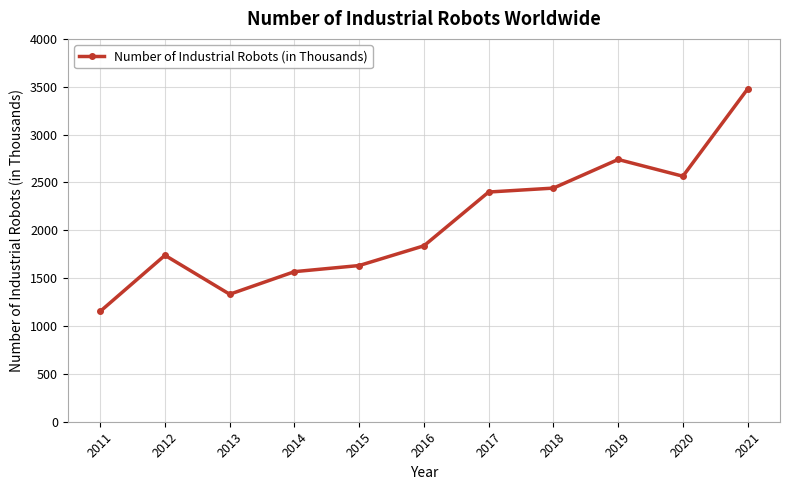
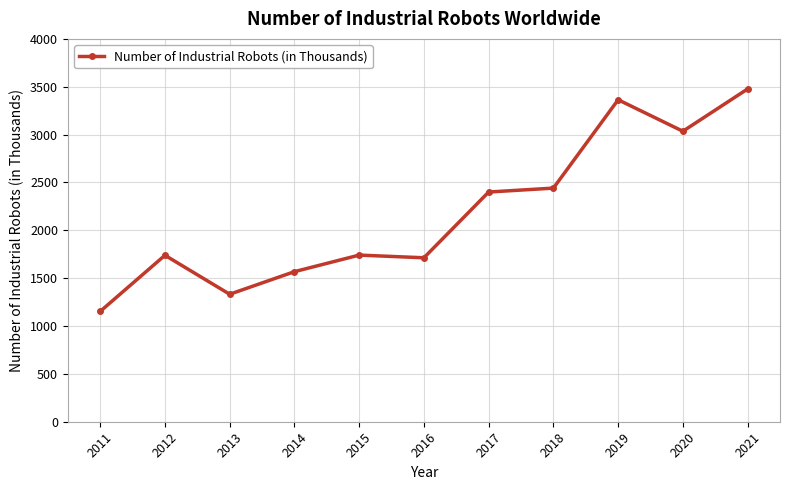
2015: 1600 -> 1700
2016: 1800 -> 1700
2019: 2700 -> 3400
2020: 2600 -> 3000
